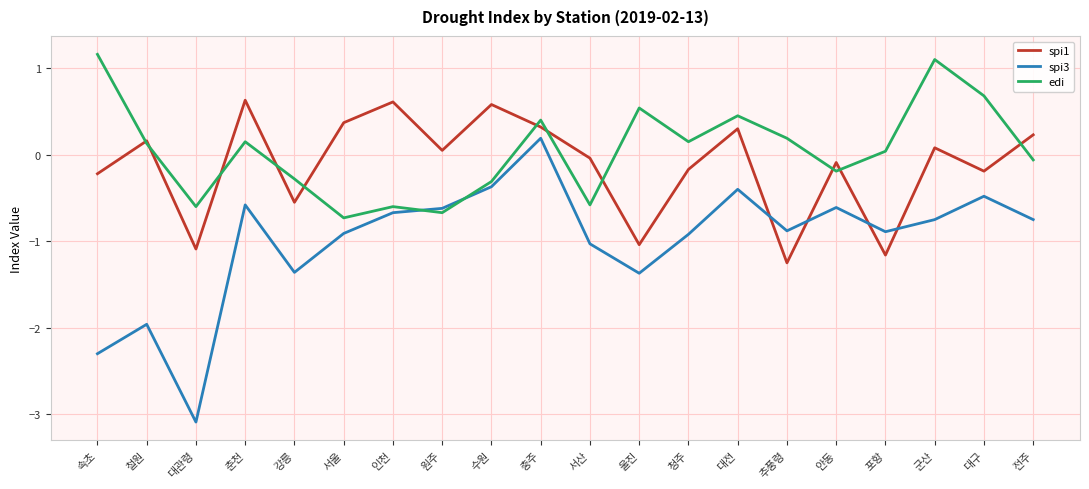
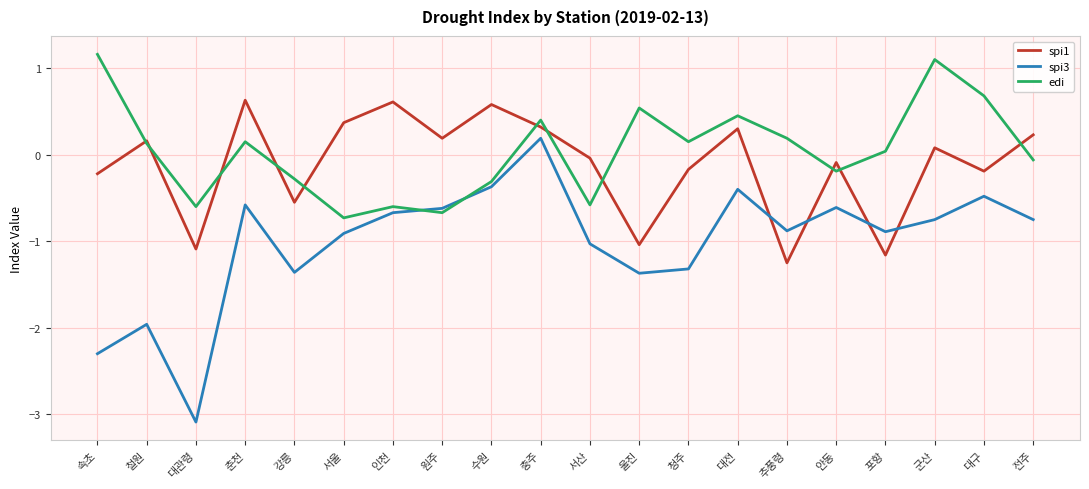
spi1, 원주: 0.1 -> 0.2
spi3, 청주: -0.9 -> -1.3
